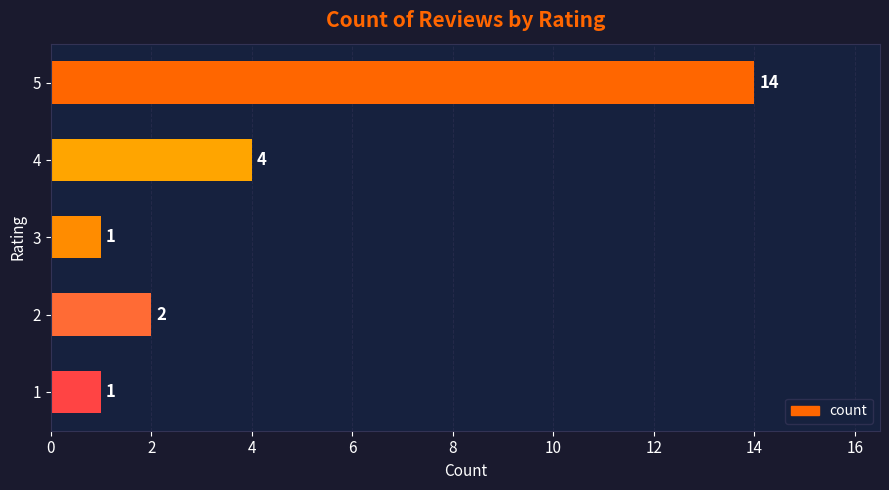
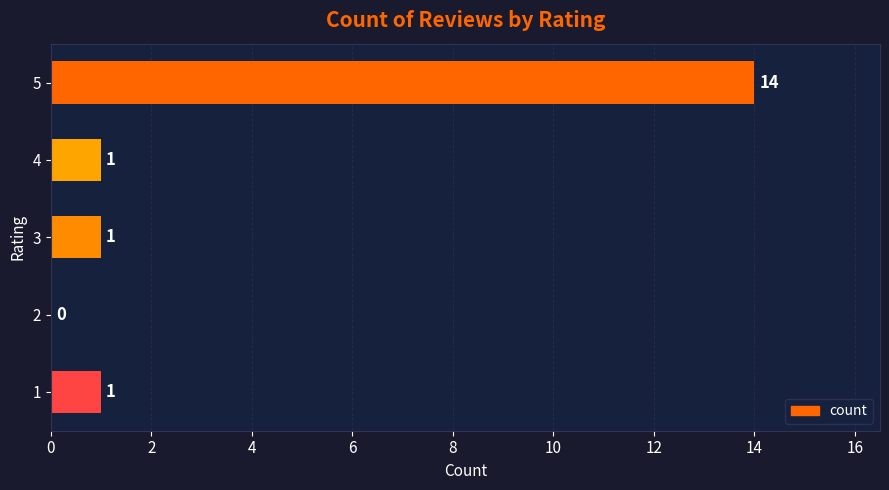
4: 4 -> 1
2: 2 -> 0
